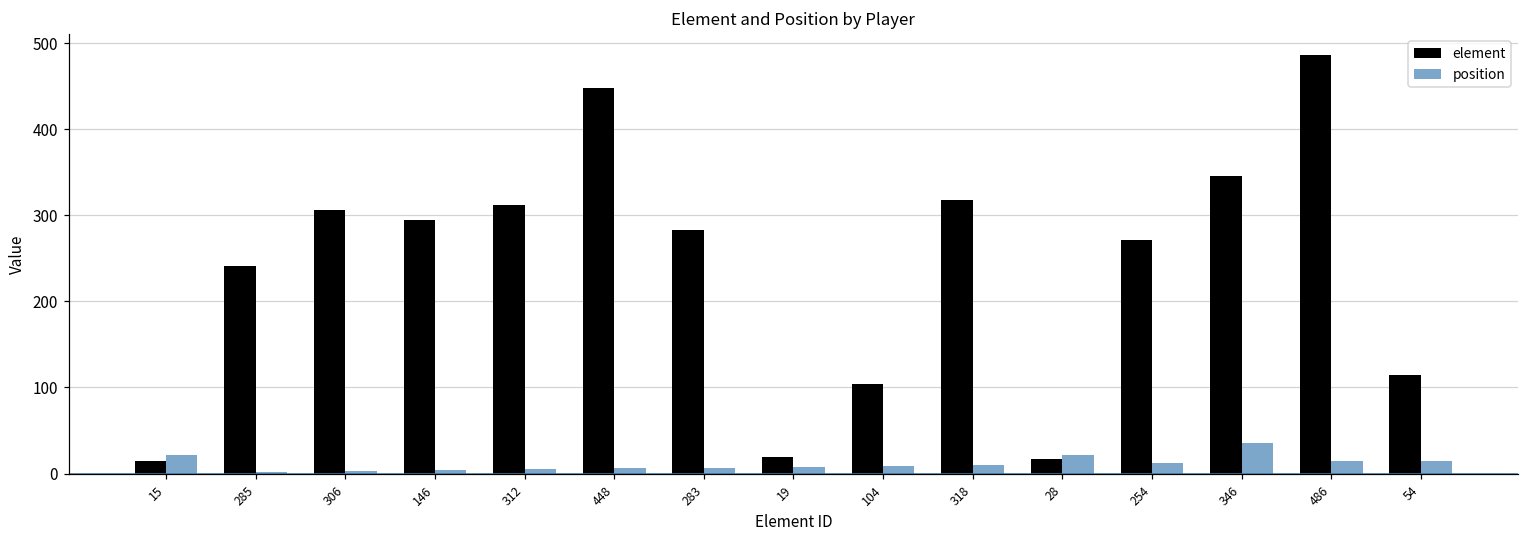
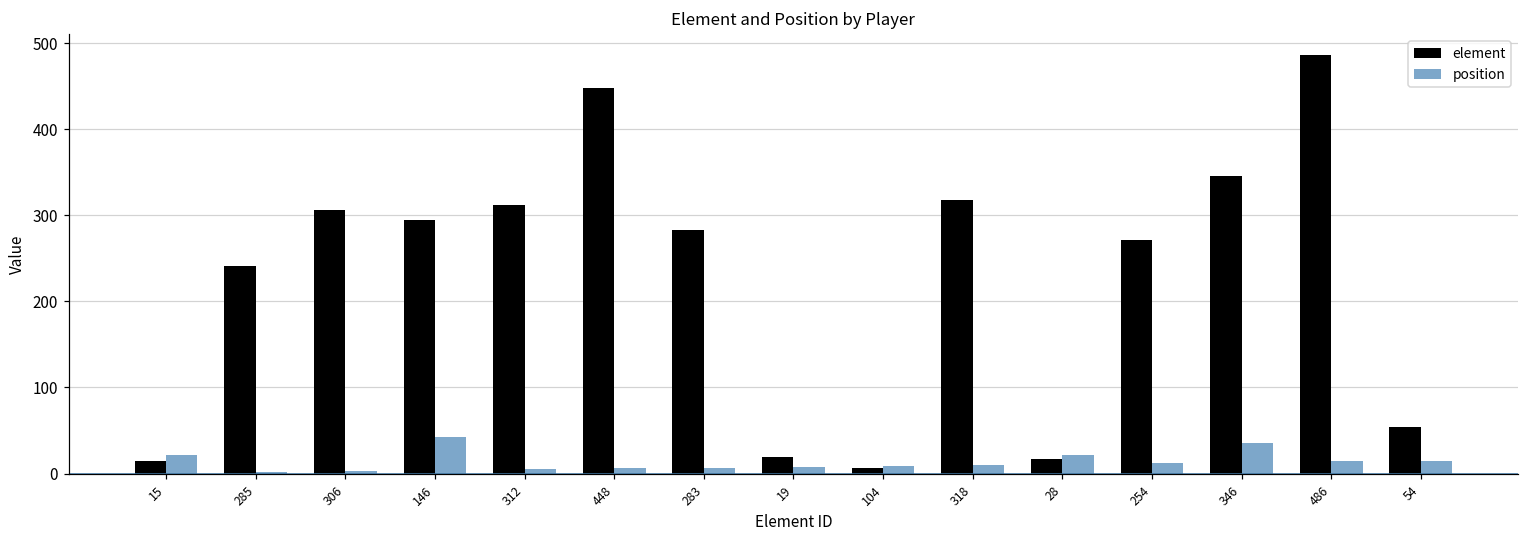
position, 146: 0 -> 40
element, 104: 100 -> 10
element, 54: 120 -> 50
